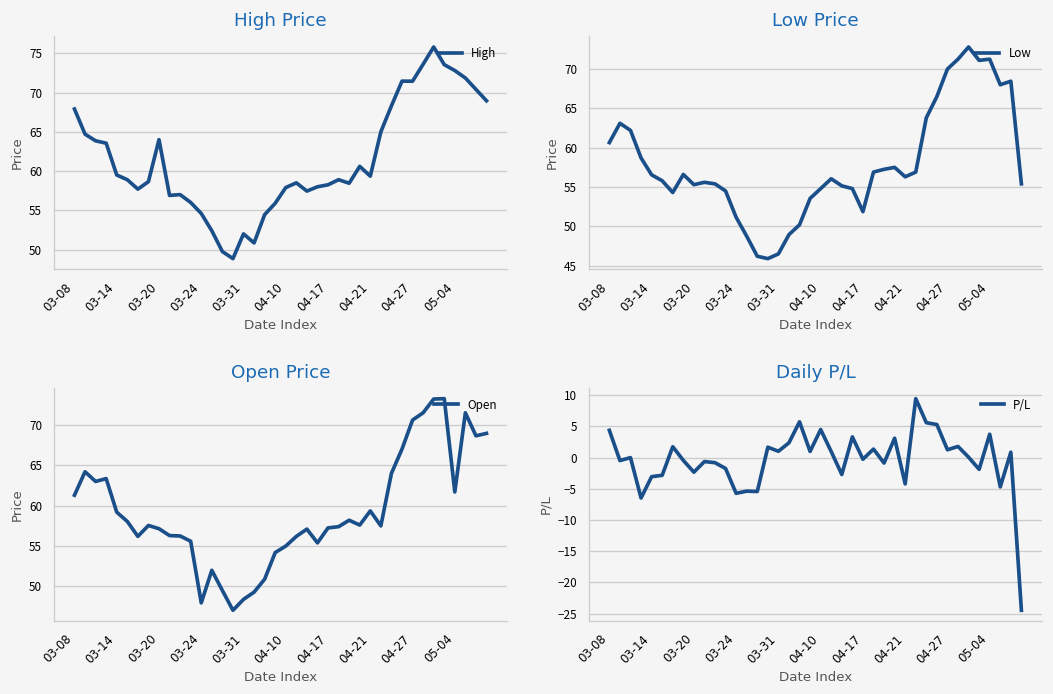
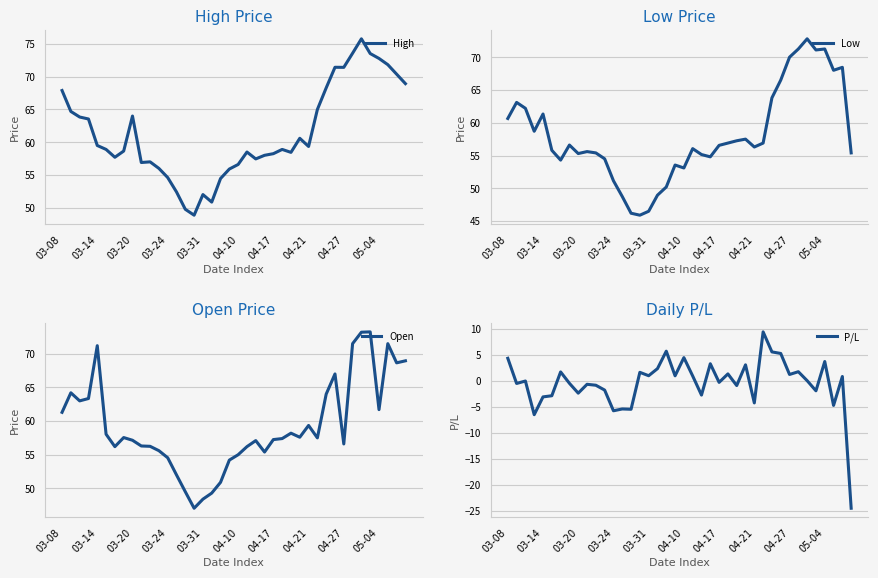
High Price, 04-10: 58 -> 57
Low Price, 03-14: 57 -> 61
Low Price, 04-10: 55 -> 53
Low Price, 04-17: 52 -> 57
Open Price, 03-14: 59 -> 71
Open Price, 03-24: 48 -> 55
Open Price, 04-27: 71 -> 57
